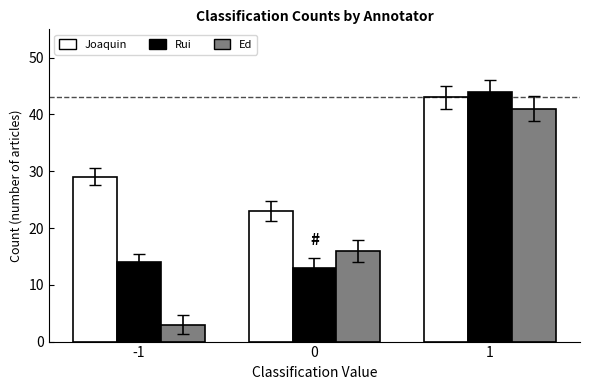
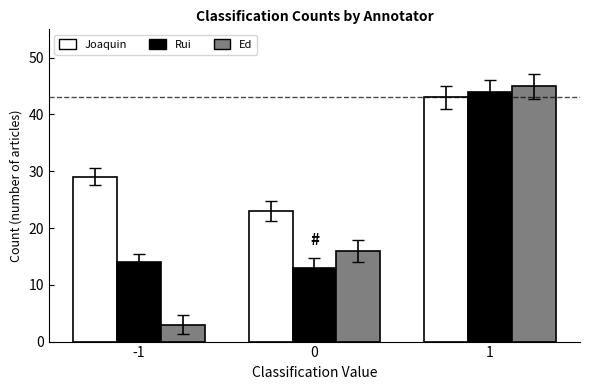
Ed, 1: 41 -> 45
